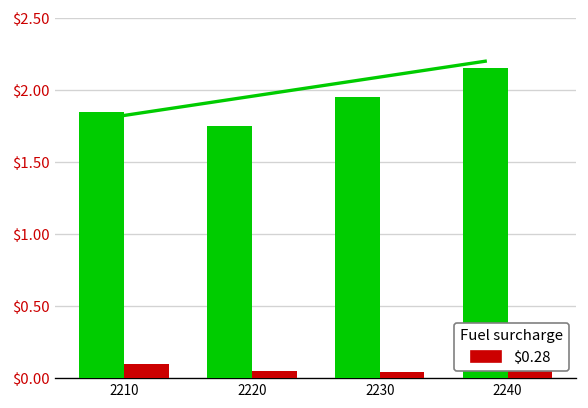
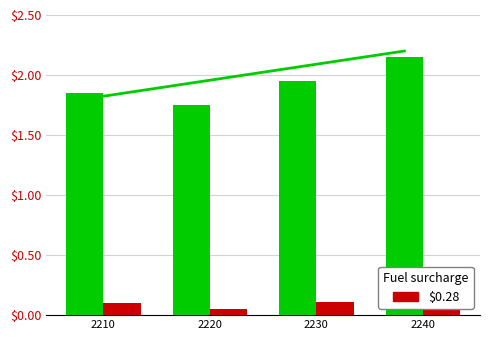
$0.28, 2230: $0.04 -> $0.11
